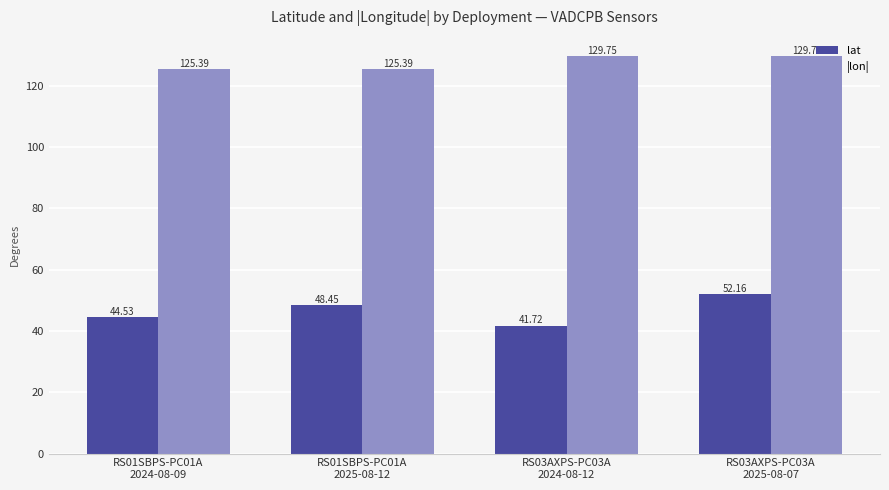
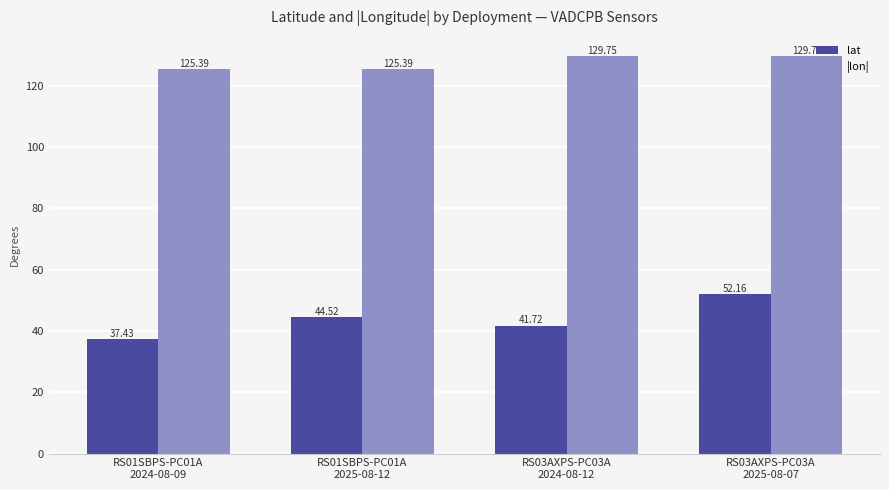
lat, RS01SBPS-PC01A 2024-08-09: 44.53 -> 37.43
lat, RS01SBPS-PC01A 2025-08-12: 48.45 -> 44.52
